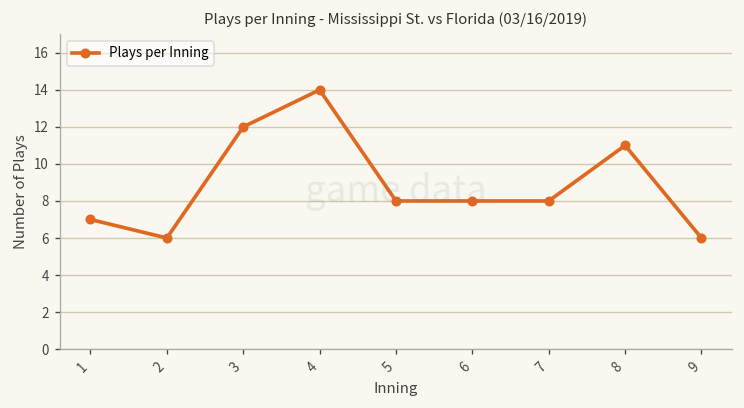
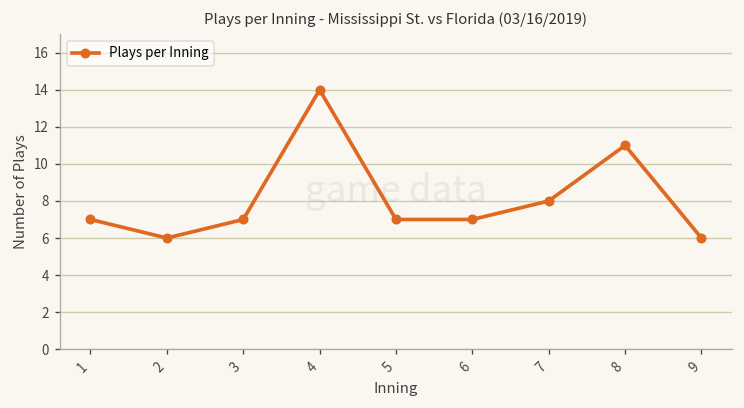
3: 12 -> 7
5: 8 -> 7
6: 8 -> 7
